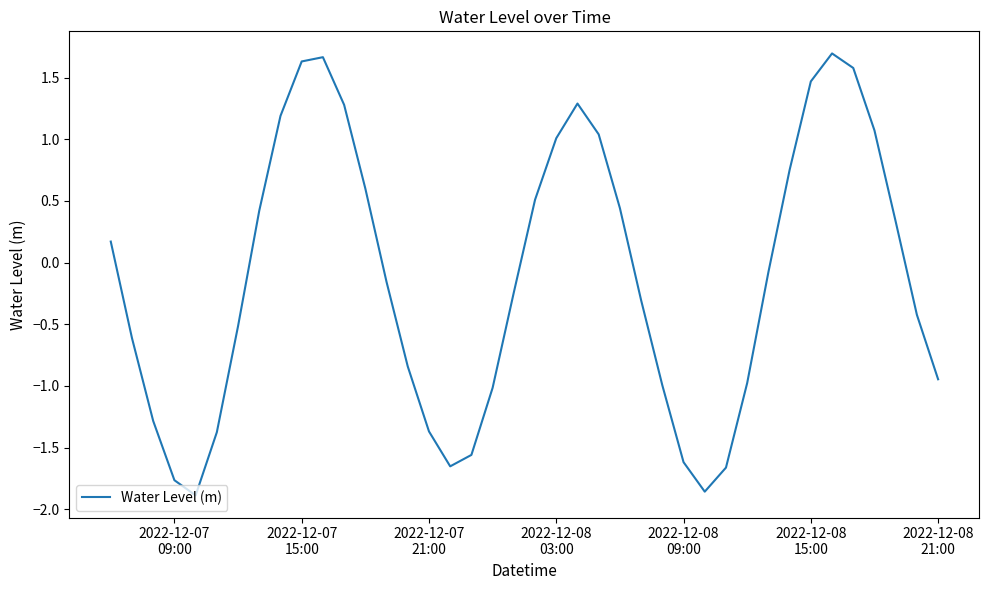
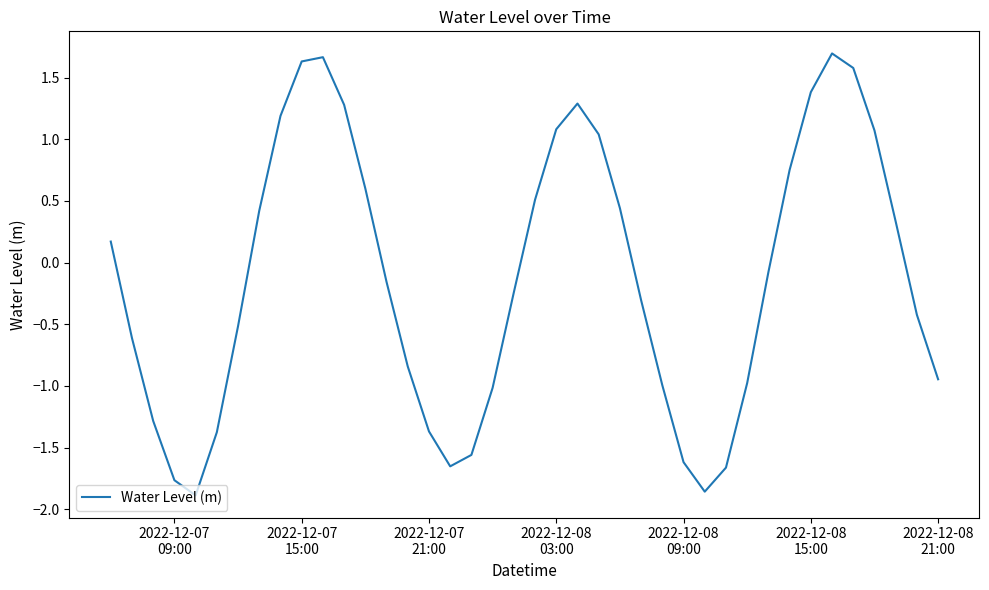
2022-12-08 03:00: 1.01 -> 1.08
2022-12-08 15:00: 1.47 -> 1.38
